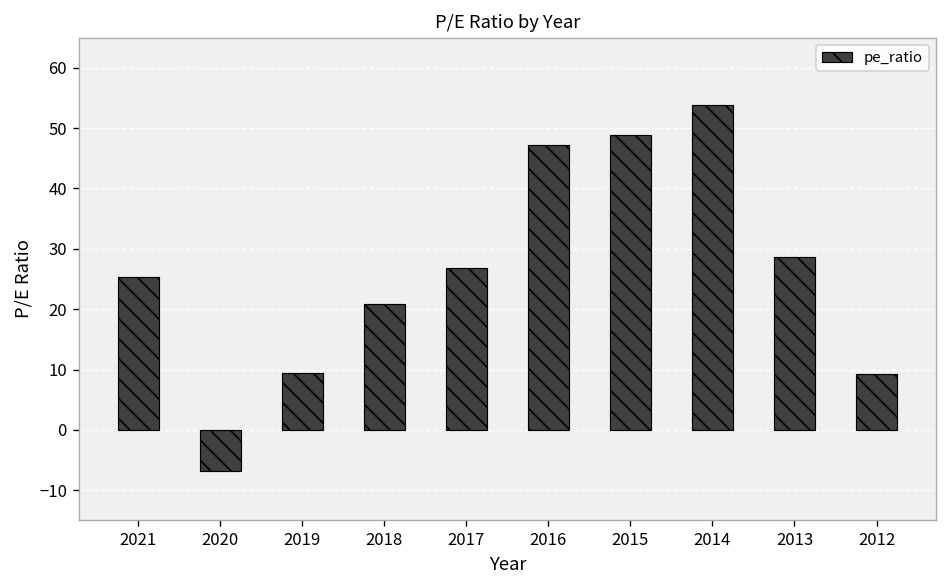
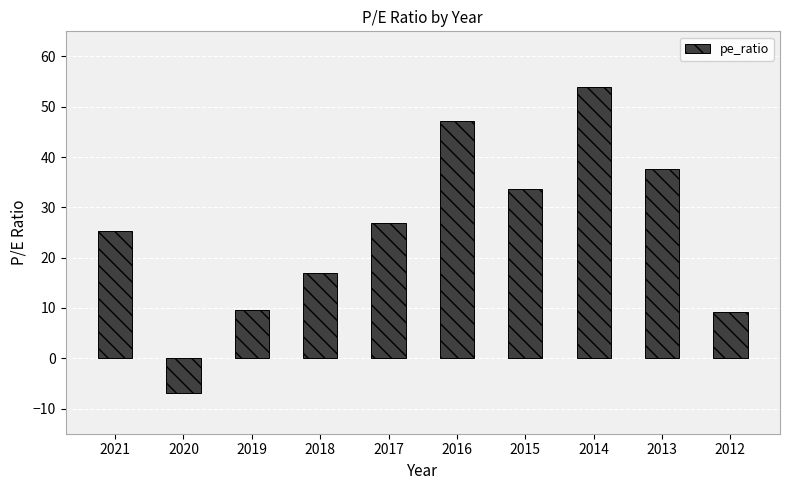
2018: 21 -> 17
2015: 49 -> 34
2013: 29 -> 38
